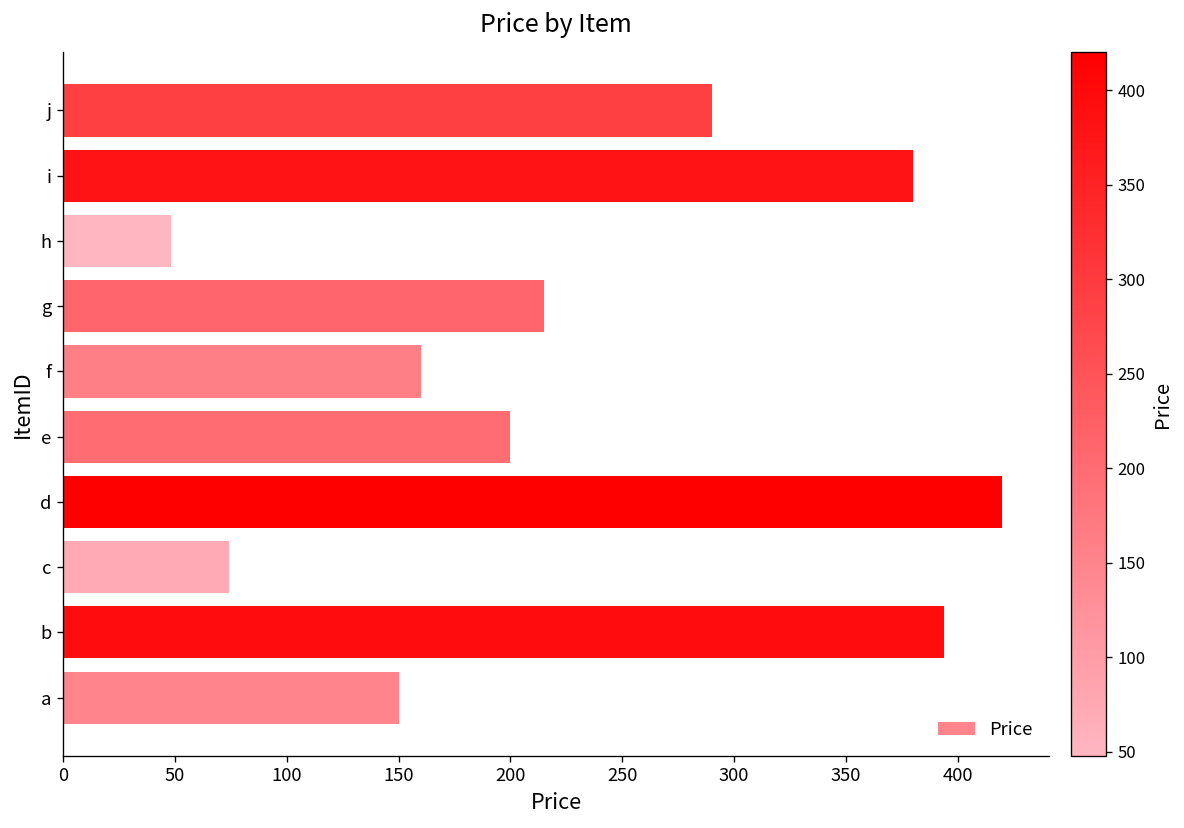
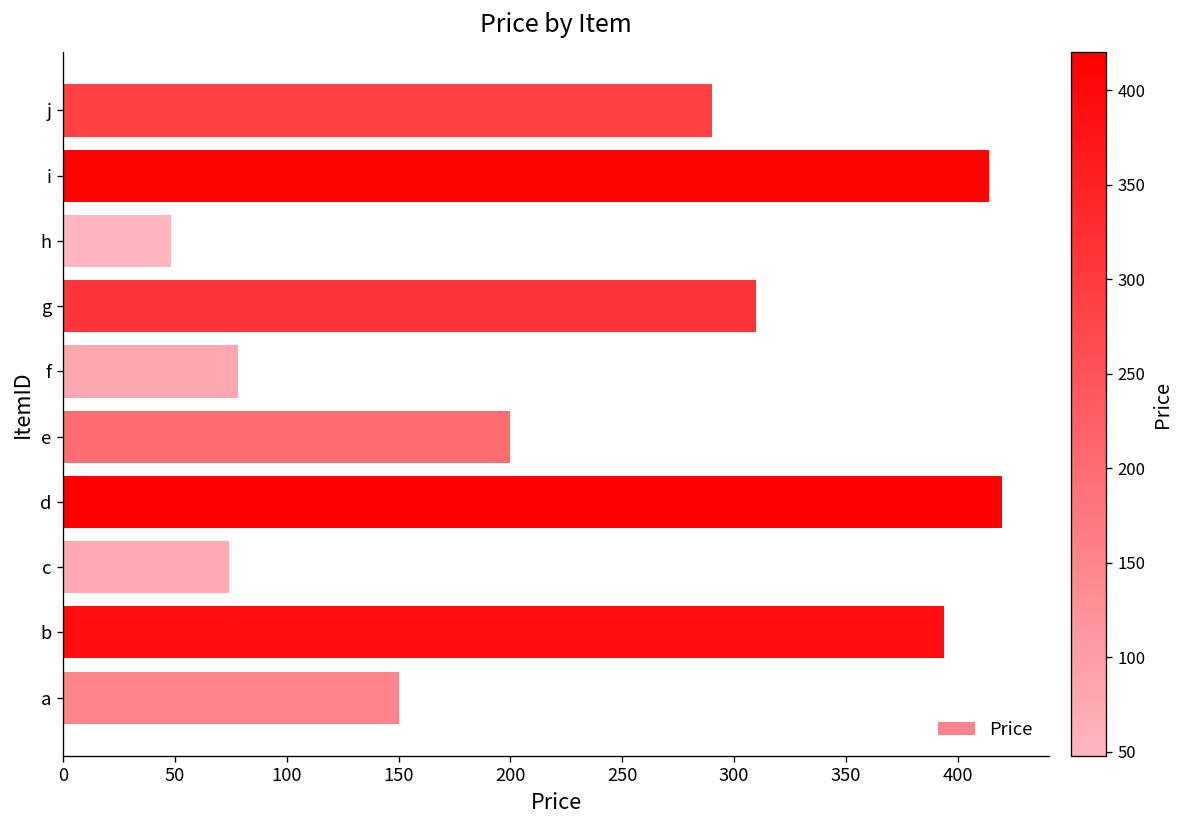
i: 380 -> 414
g: 215 -> 310
f: 160 -> 78
